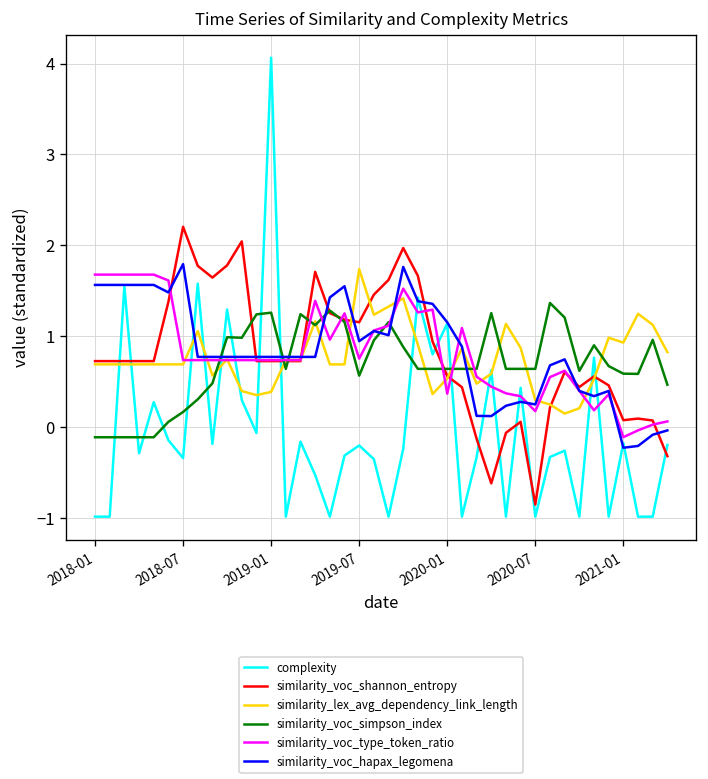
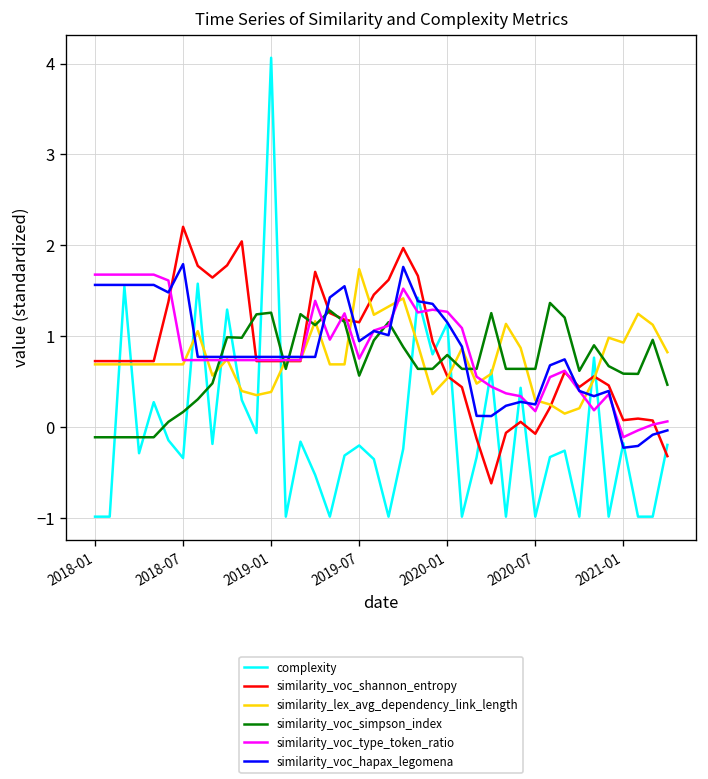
similarity_voc_simpson_index, 2020-01: 0.6 -> 0.8
similarity_voc_type_token_ratio, 2020-01: 0.4 -> 1.3
similarity_voc_shannon_entropy, 2020-07: -0.8 -> -0.1
